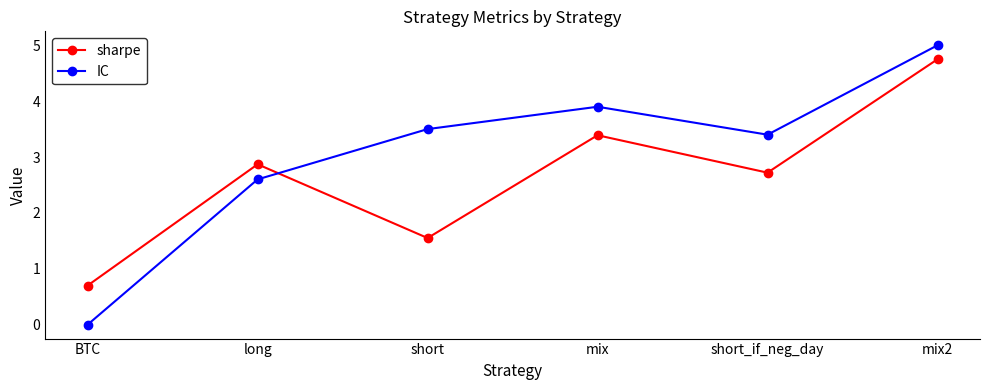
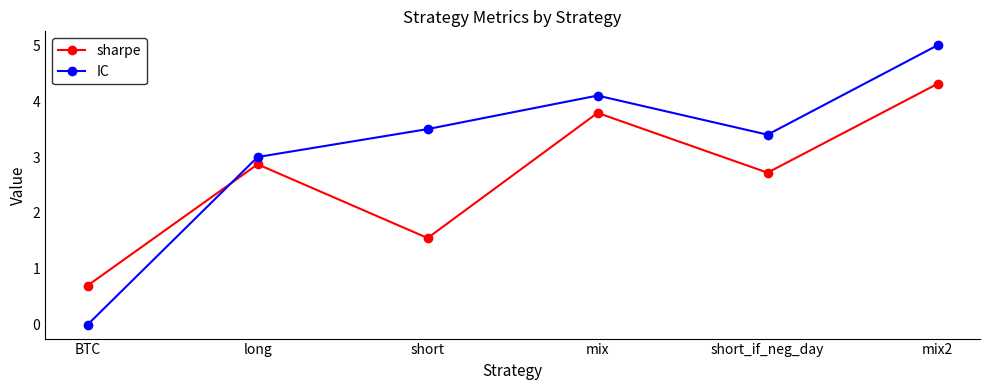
IC, long: 2.6 -> 3.0
sharpe, mix: 3.4 -> 3.8
IC, mix: 3.9 -> 4.1
sharpe, mix2: 4.8 -> 4.3
